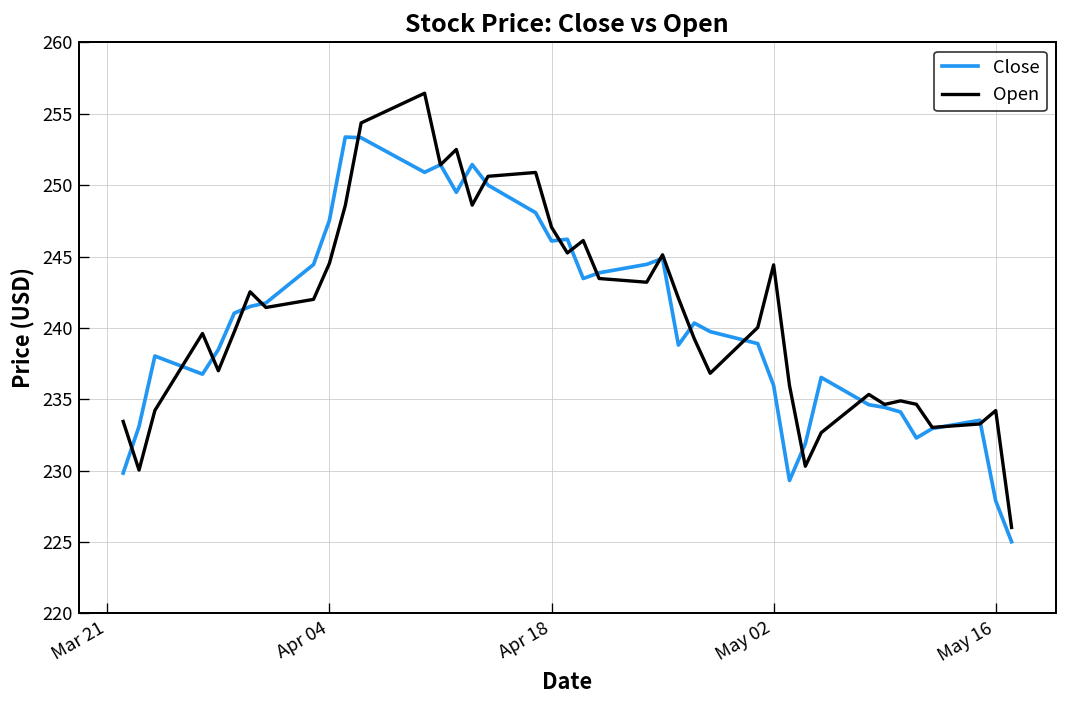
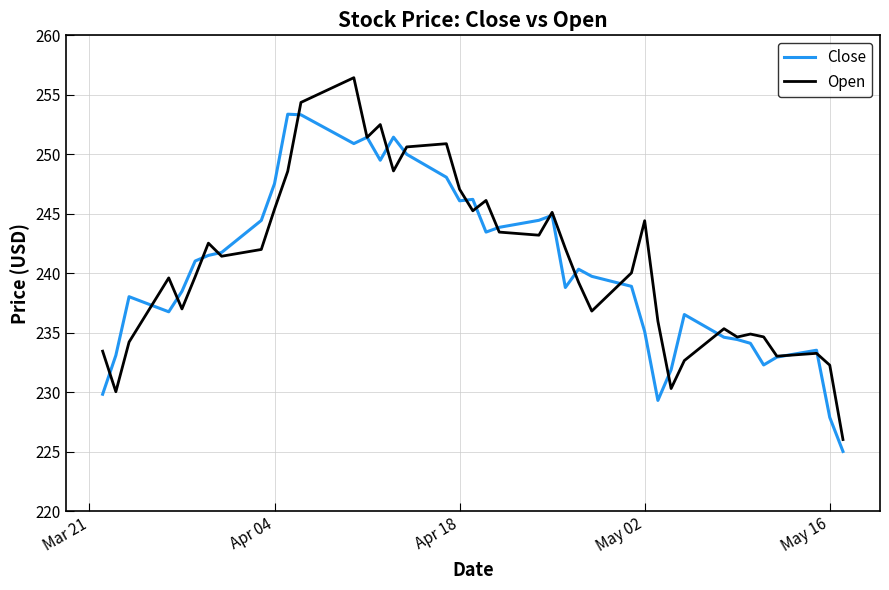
Open, Apr 04: 244.5 -> 245.4
Close, May 02: 236.0 -> 235.1
Open, May 16: 234.2 -> 232.3
